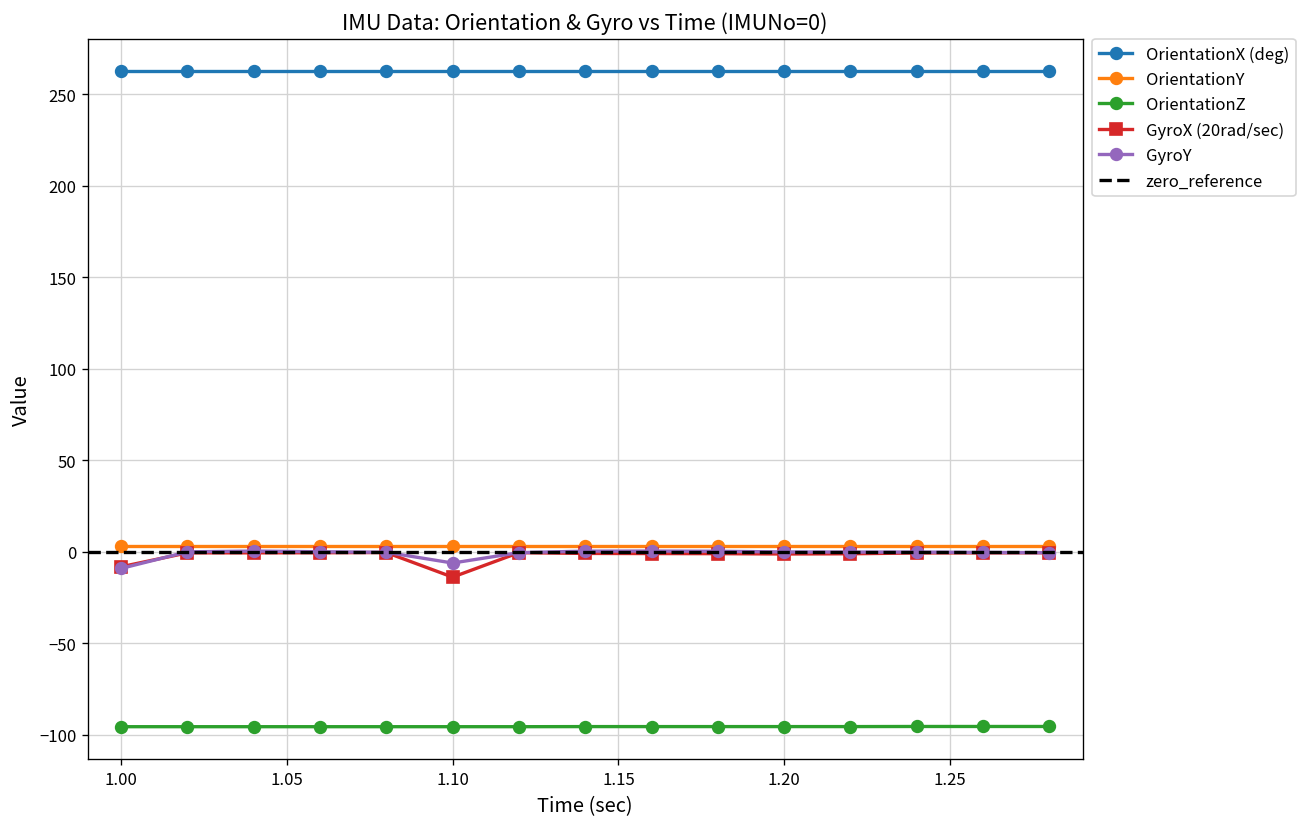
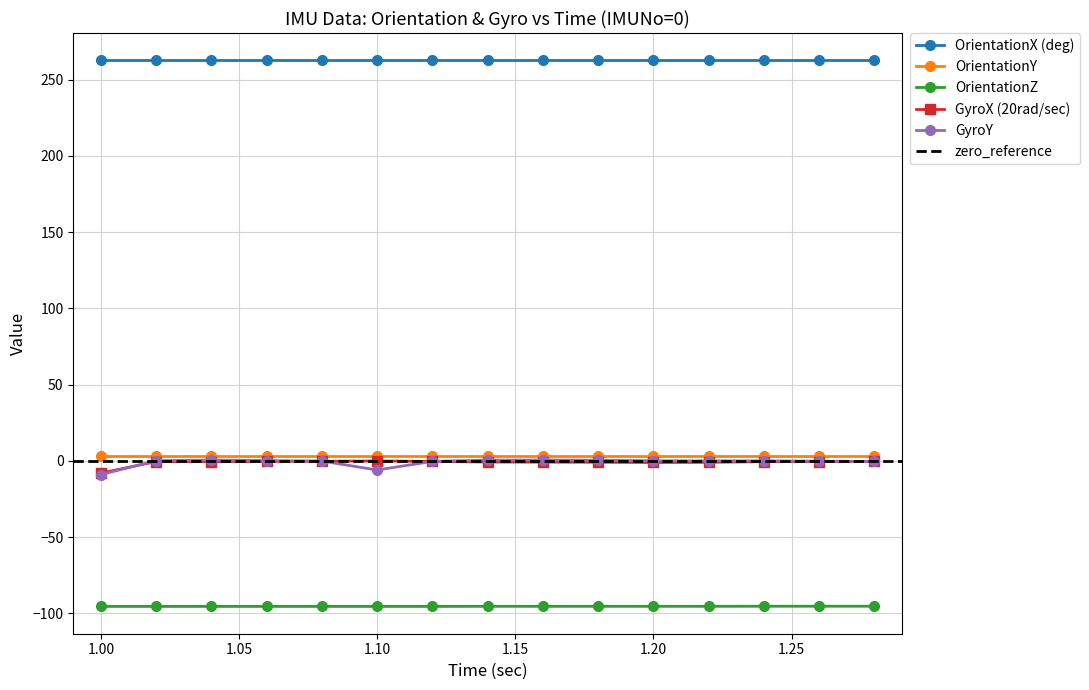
GyroX (20rad/sec), 1.10: -14 -> 0
